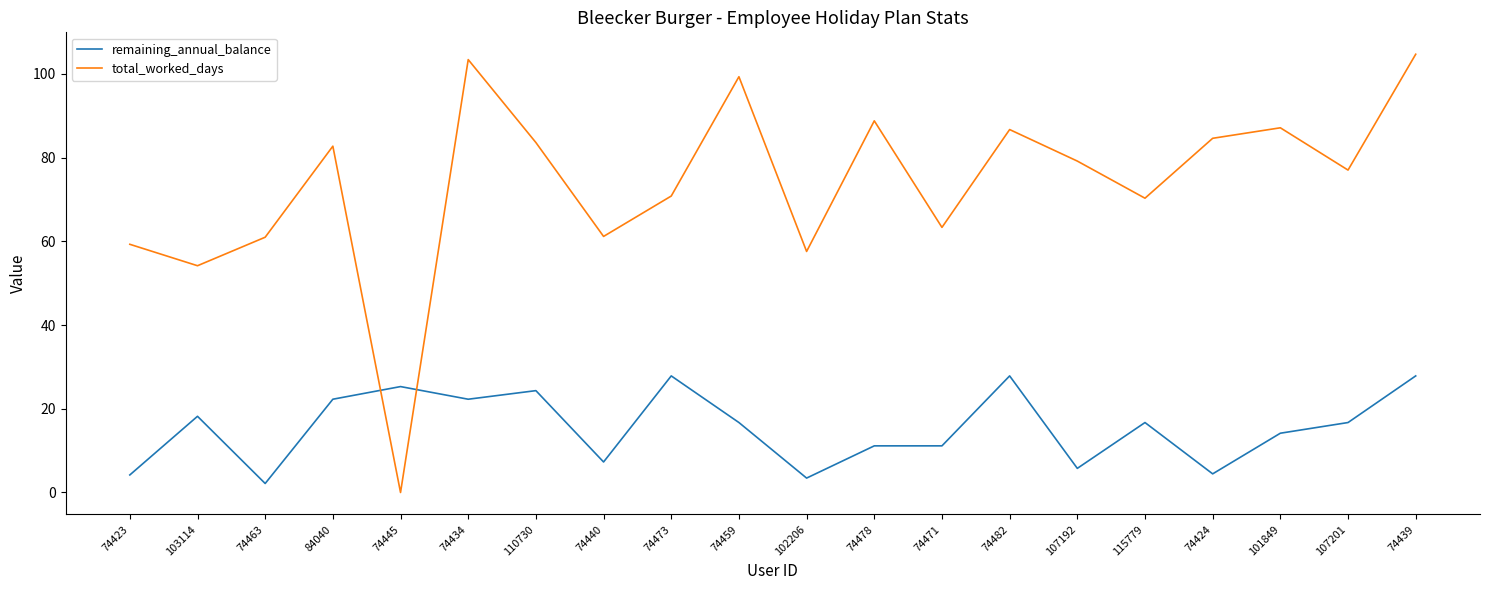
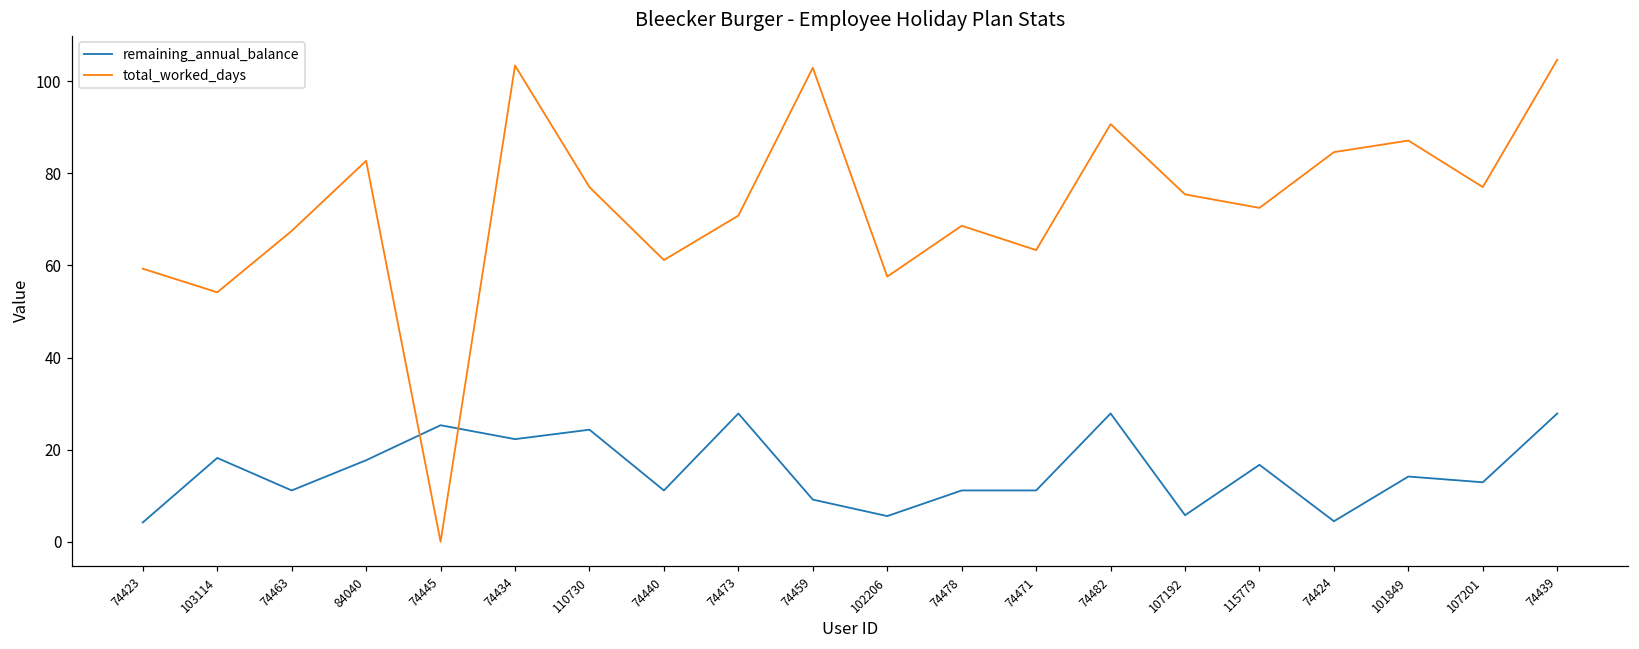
remaining_annual_balance, 74463: 2 -> 11
total_worked_days, 74463: 61 -> 68
remaining_annual_balance, 84040: 22 -> 18
total_worked_days, 110730: 84 -> 77
remaining_annual_balance, 74440: 7 -> 11
remaining_annual_balance, 74459: 17 -> 9
total_worked_days, 74459: 99 -> 103
remaining_annual_balance, 102206: 3 -> 6
total_worked_days, 74478: 89 -> 69
total_worked_days, 74482: 87 -> 91
total_worked_days, 107192: 79 -> 75
total_worked_days, 115779: 70 -> 73
remaining_annual_balance, 107201: 17 -> 13
